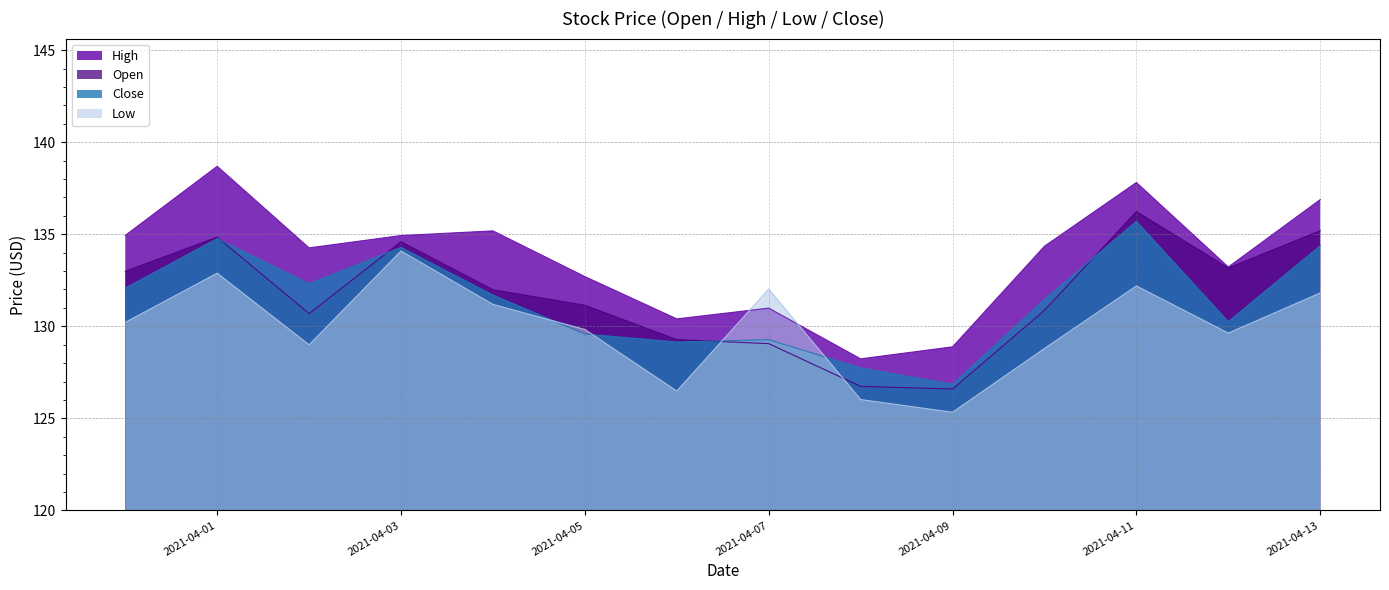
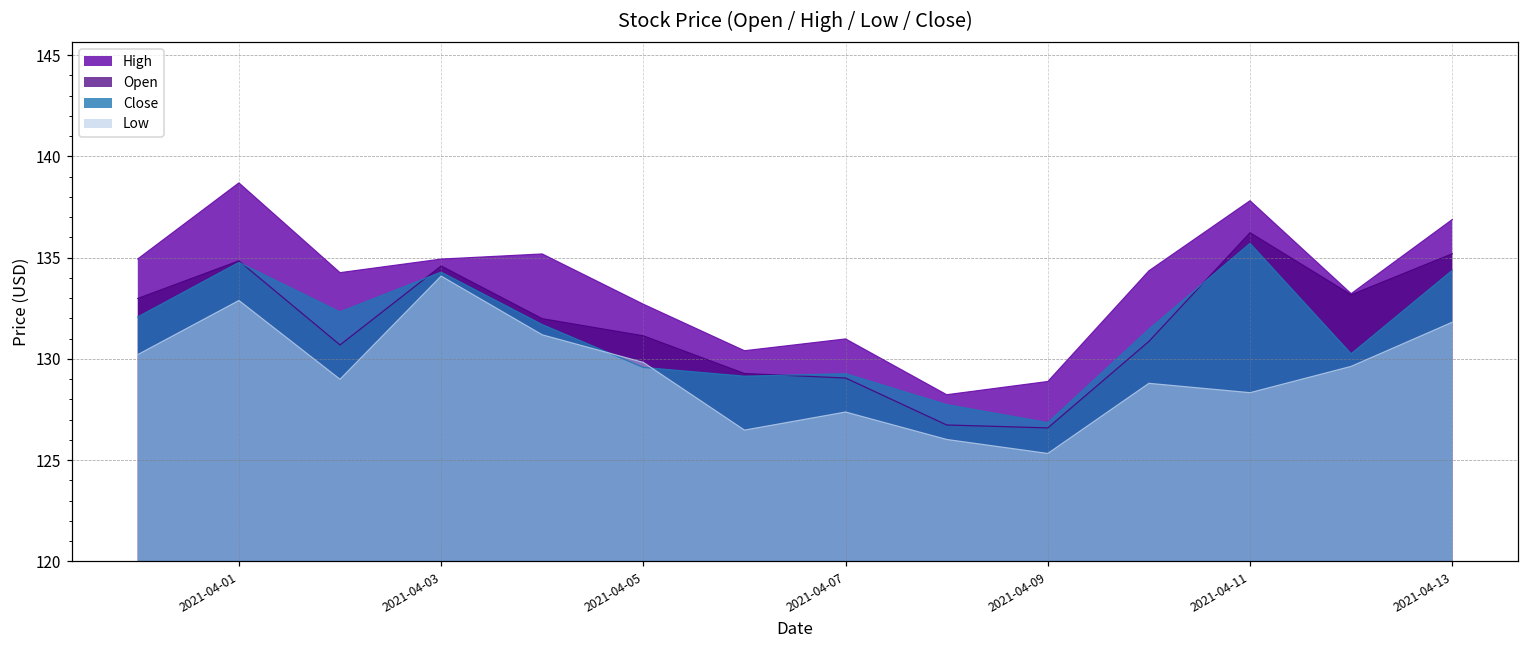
Low, 2021-04-07: 132.0 -> 127.4
Low, 2021-04-11: 132.2 -> 128.3
